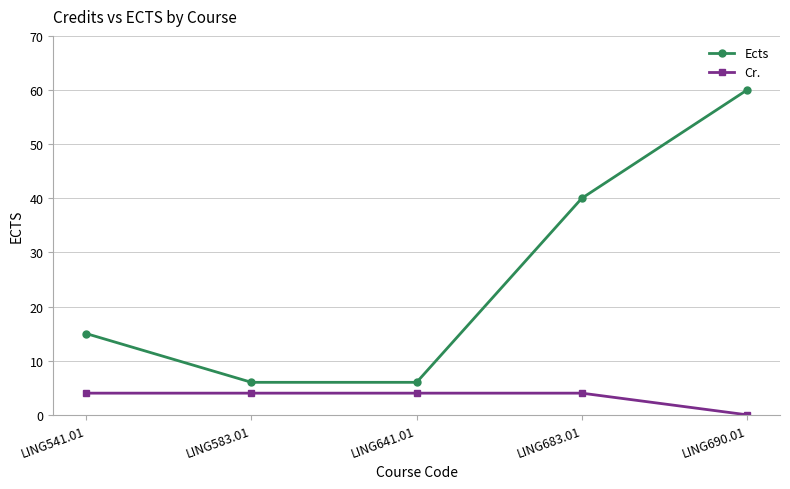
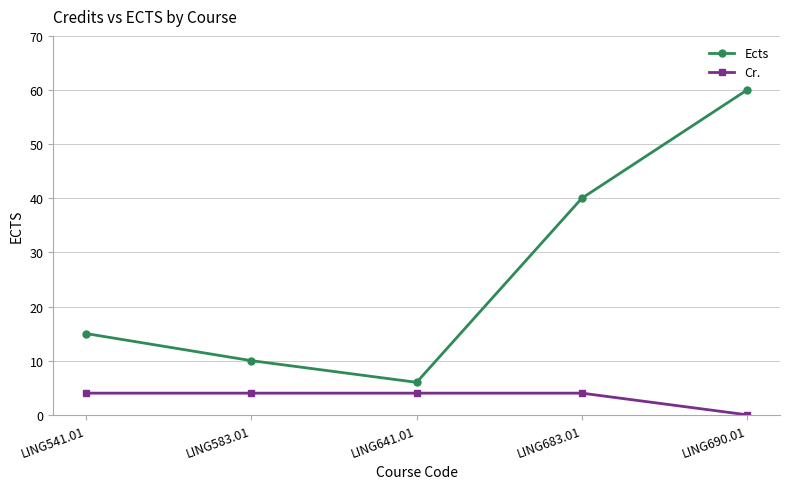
Ects, LING583.01: 6 -> 10
